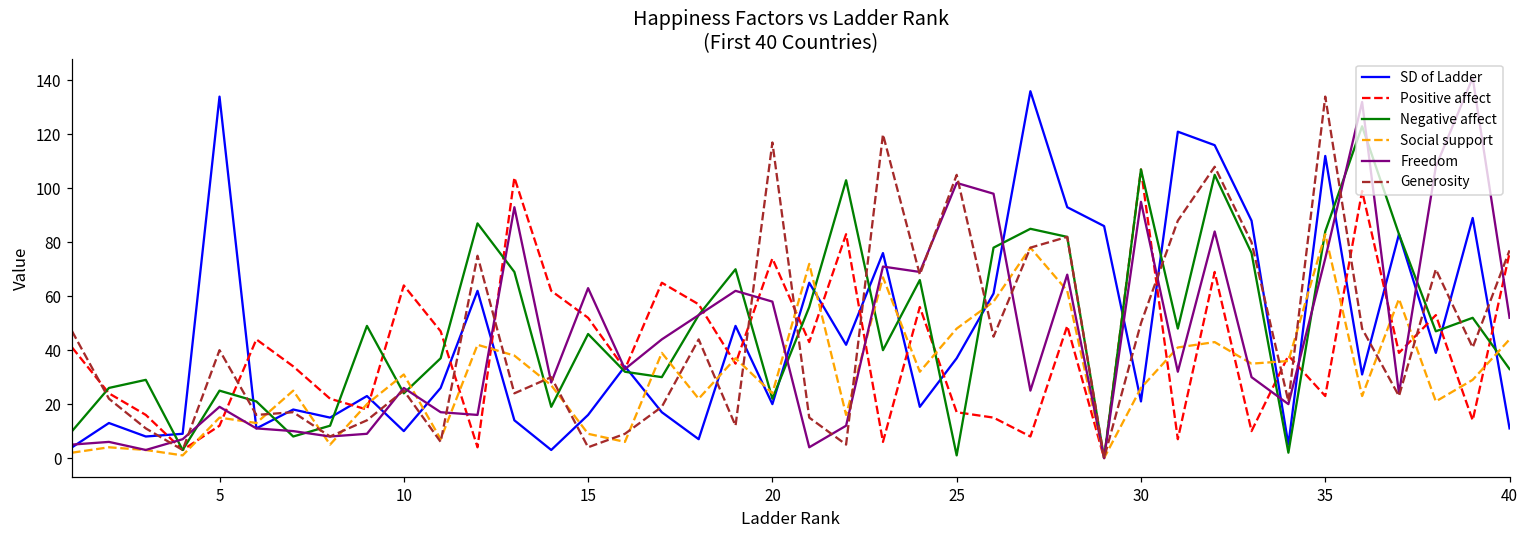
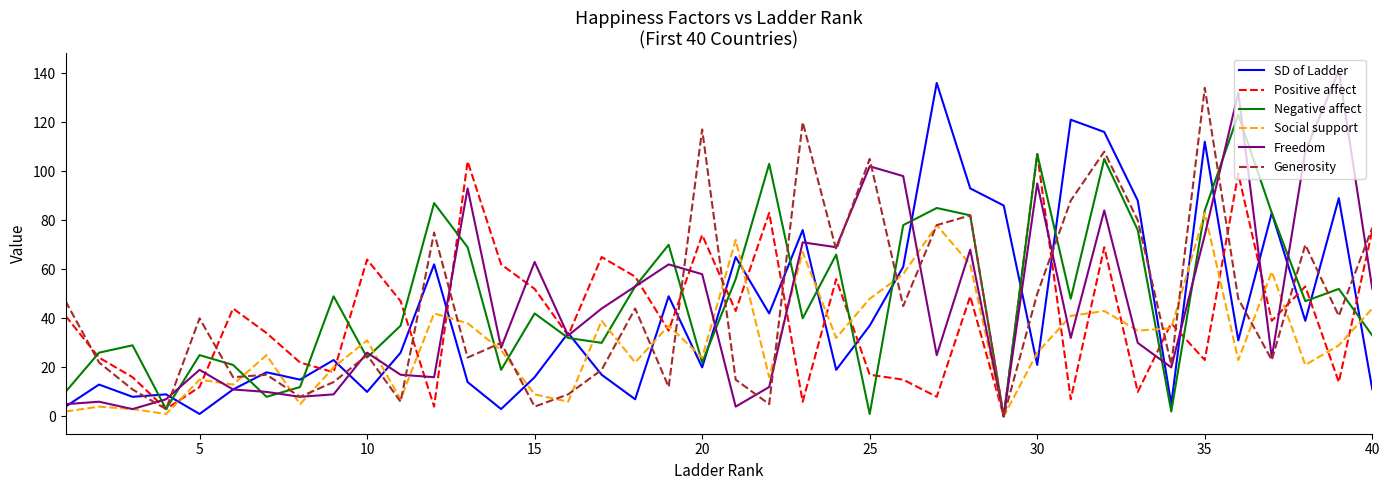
SD of Ladder, 5: 134 -> 1
Negative affect, 15: 46 -> 42
